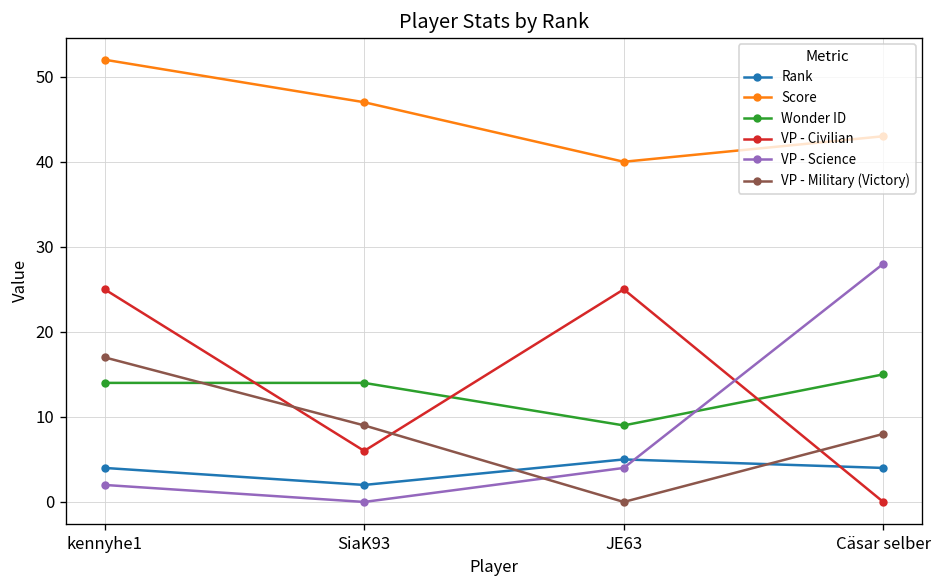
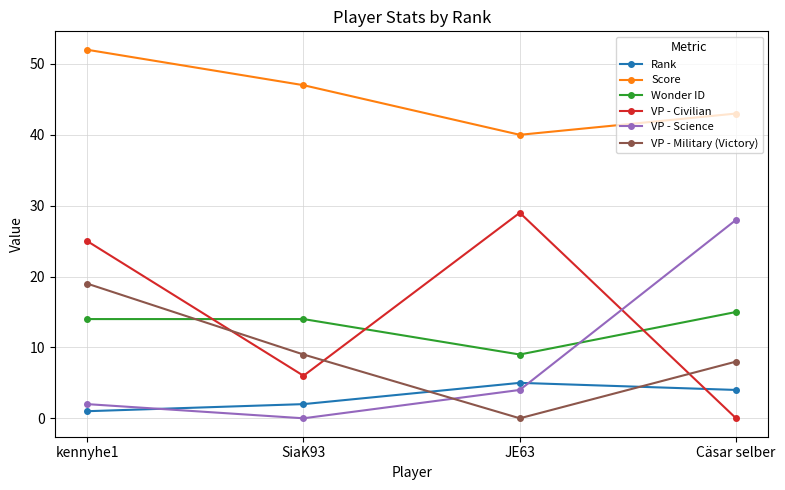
Rank, kennyhe1: 4 -> 1
VP - Military (Victory), kennyhe1: 17 -> 19
VP - Civilian, JE63: 25 -> 29
